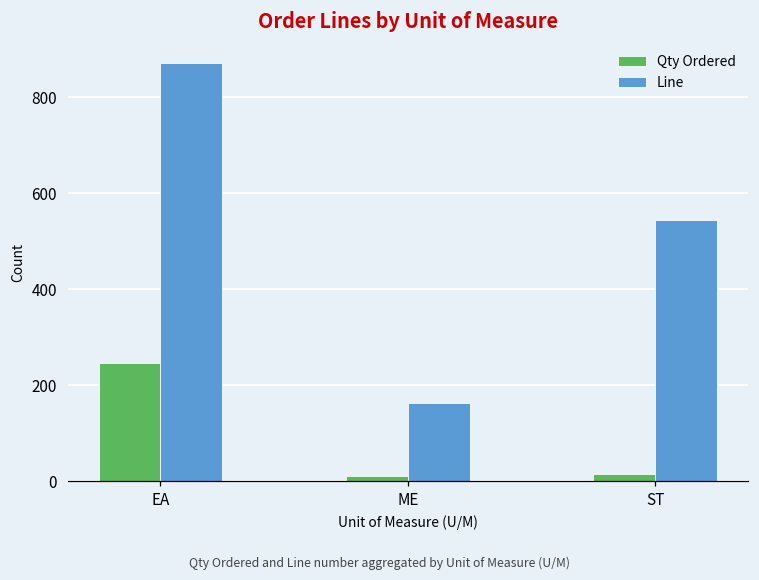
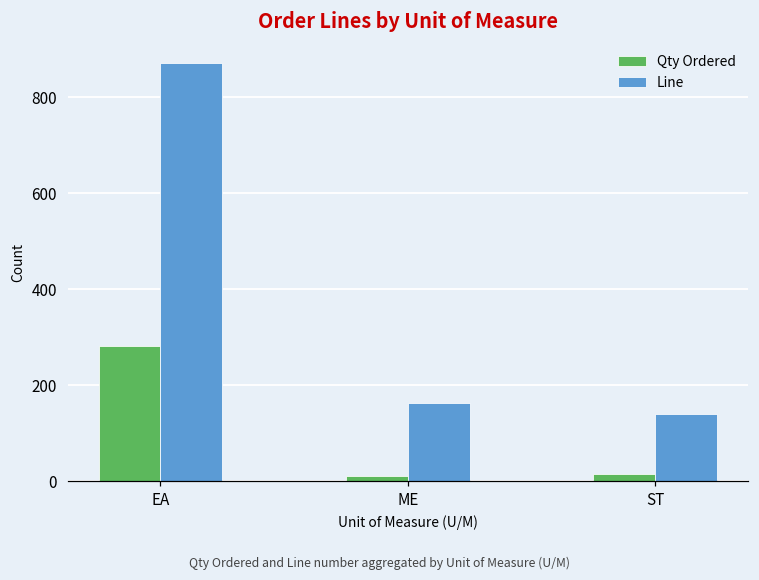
Qty Ordered, EA: 250 -> 280
Line, ST: 540 -> 140
